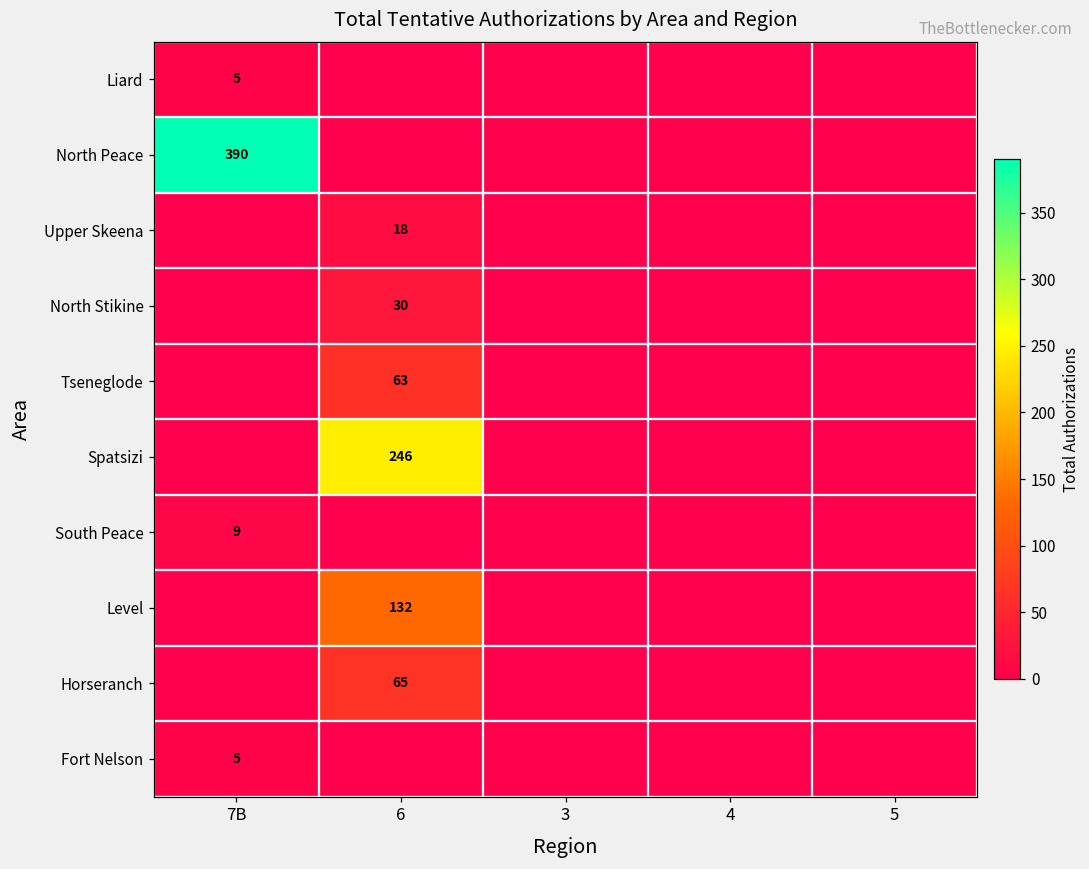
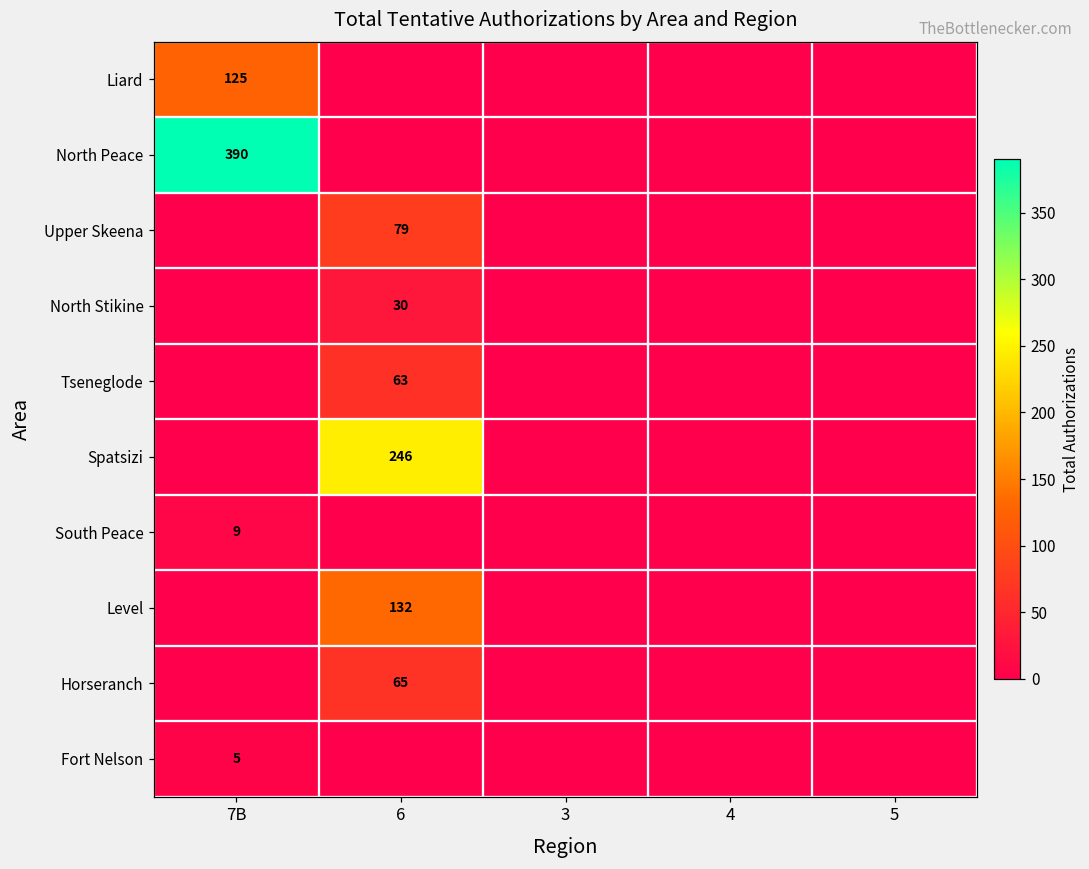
Liard, 7B: 5 -> 125
Upper Skeena, 6: 18 -> 79
